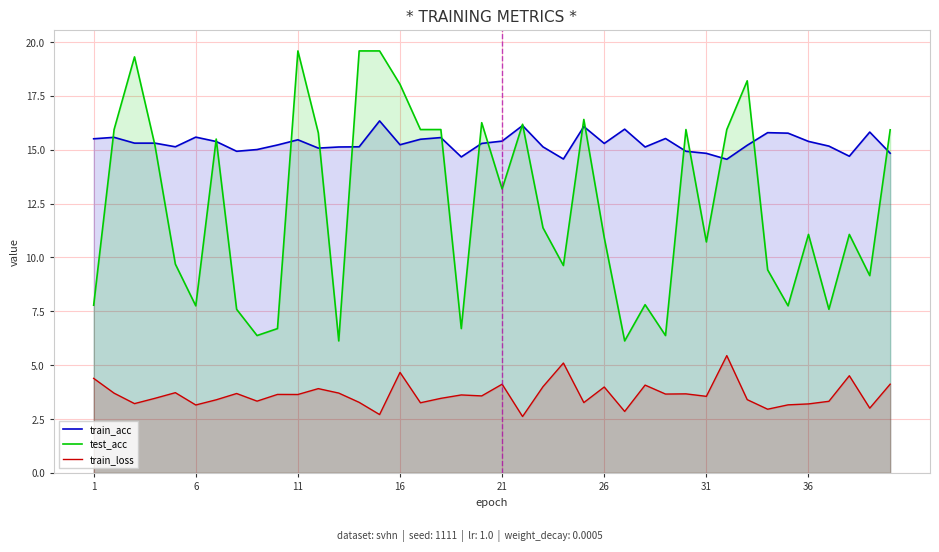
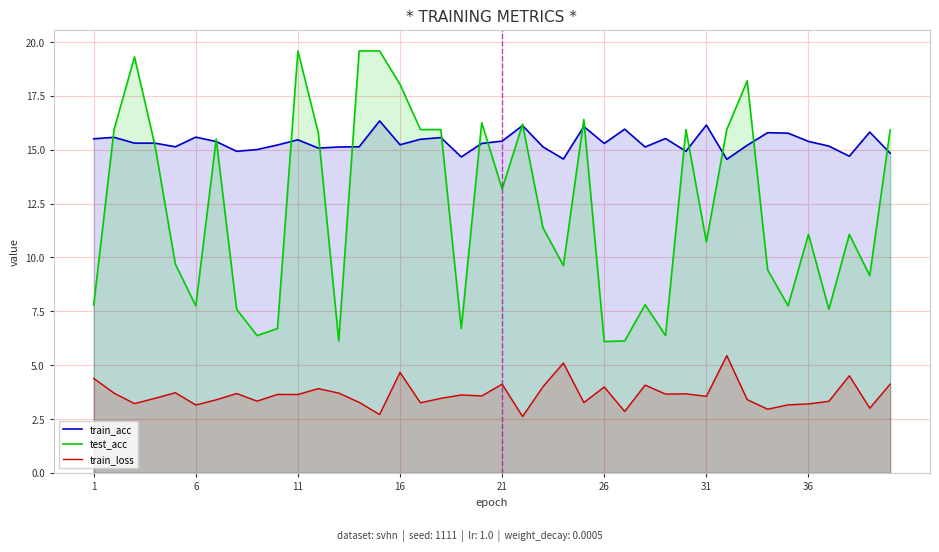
test_acc, 26: 10.9 -> 6.1
train_acc, 31: 14.8 -> 16.1
